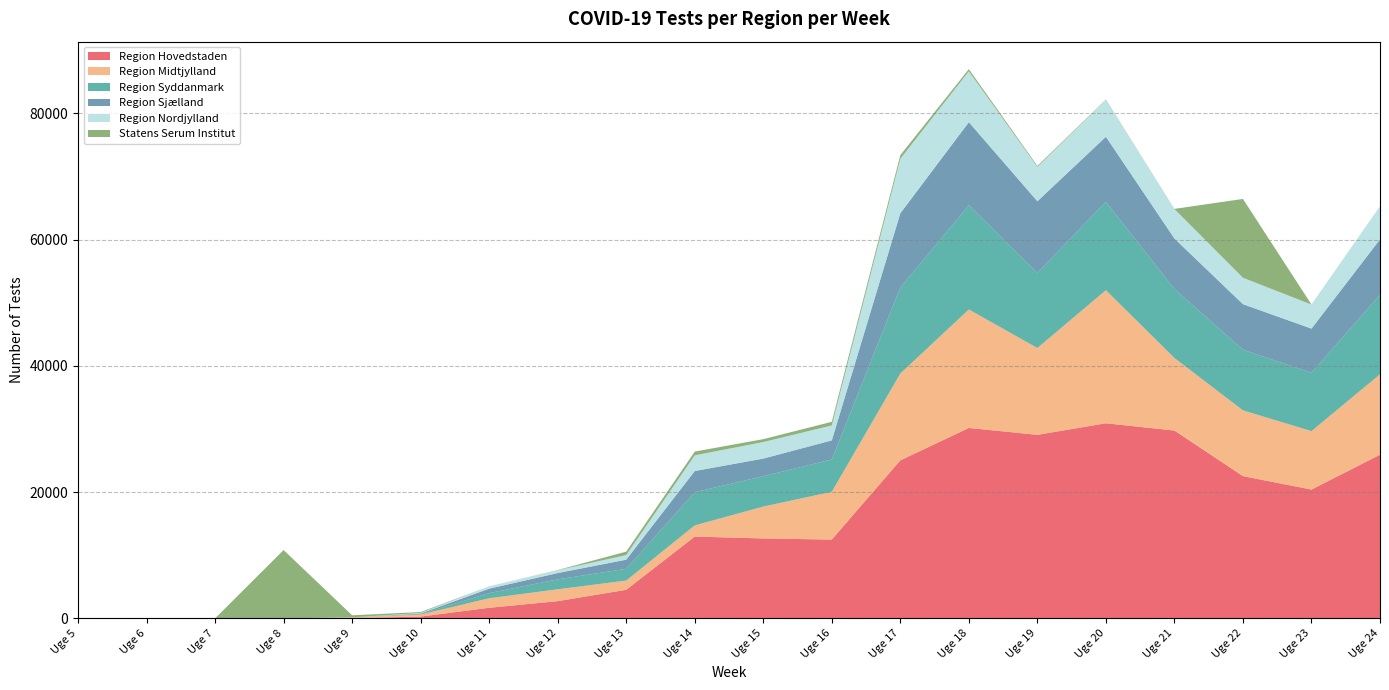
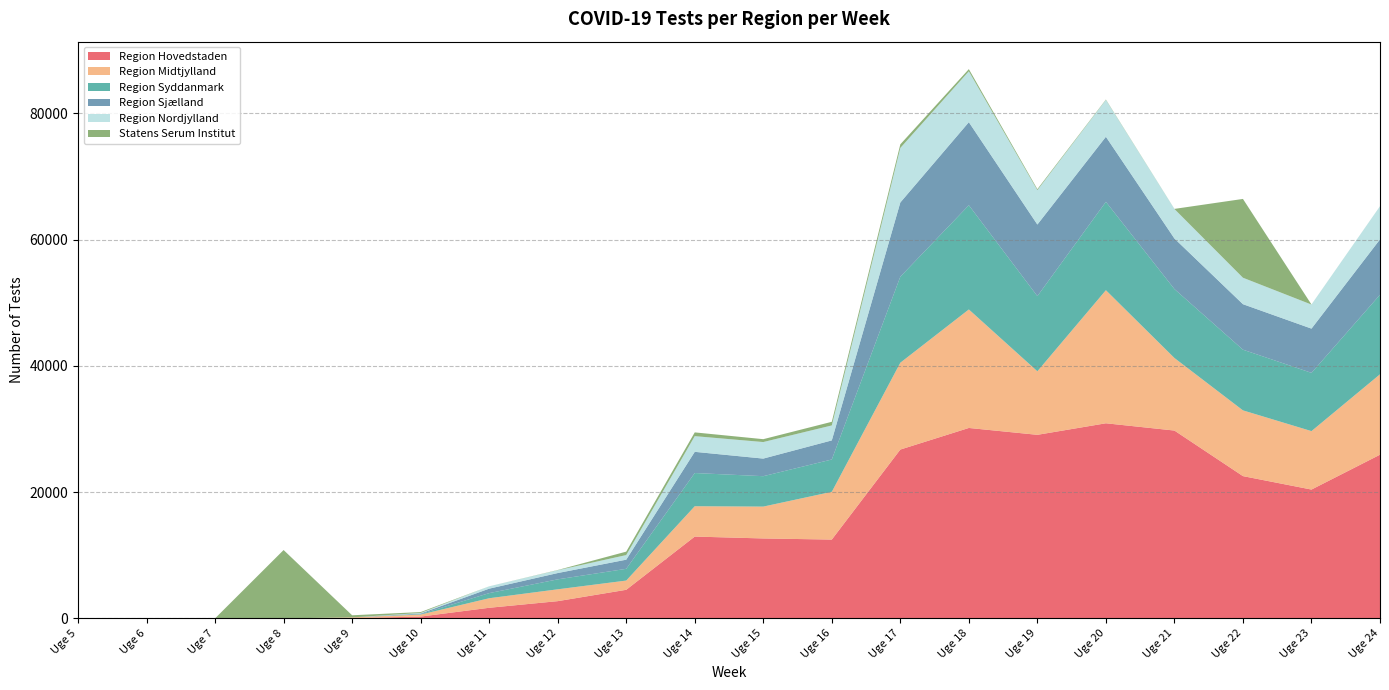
Region Midtjylland, Uge 14: 2000 -> 5000
Region Hovedstaden, Uge 17: 25000 -> 27000
Region Midtjylland, Uge 19: 14000 -> 10000
